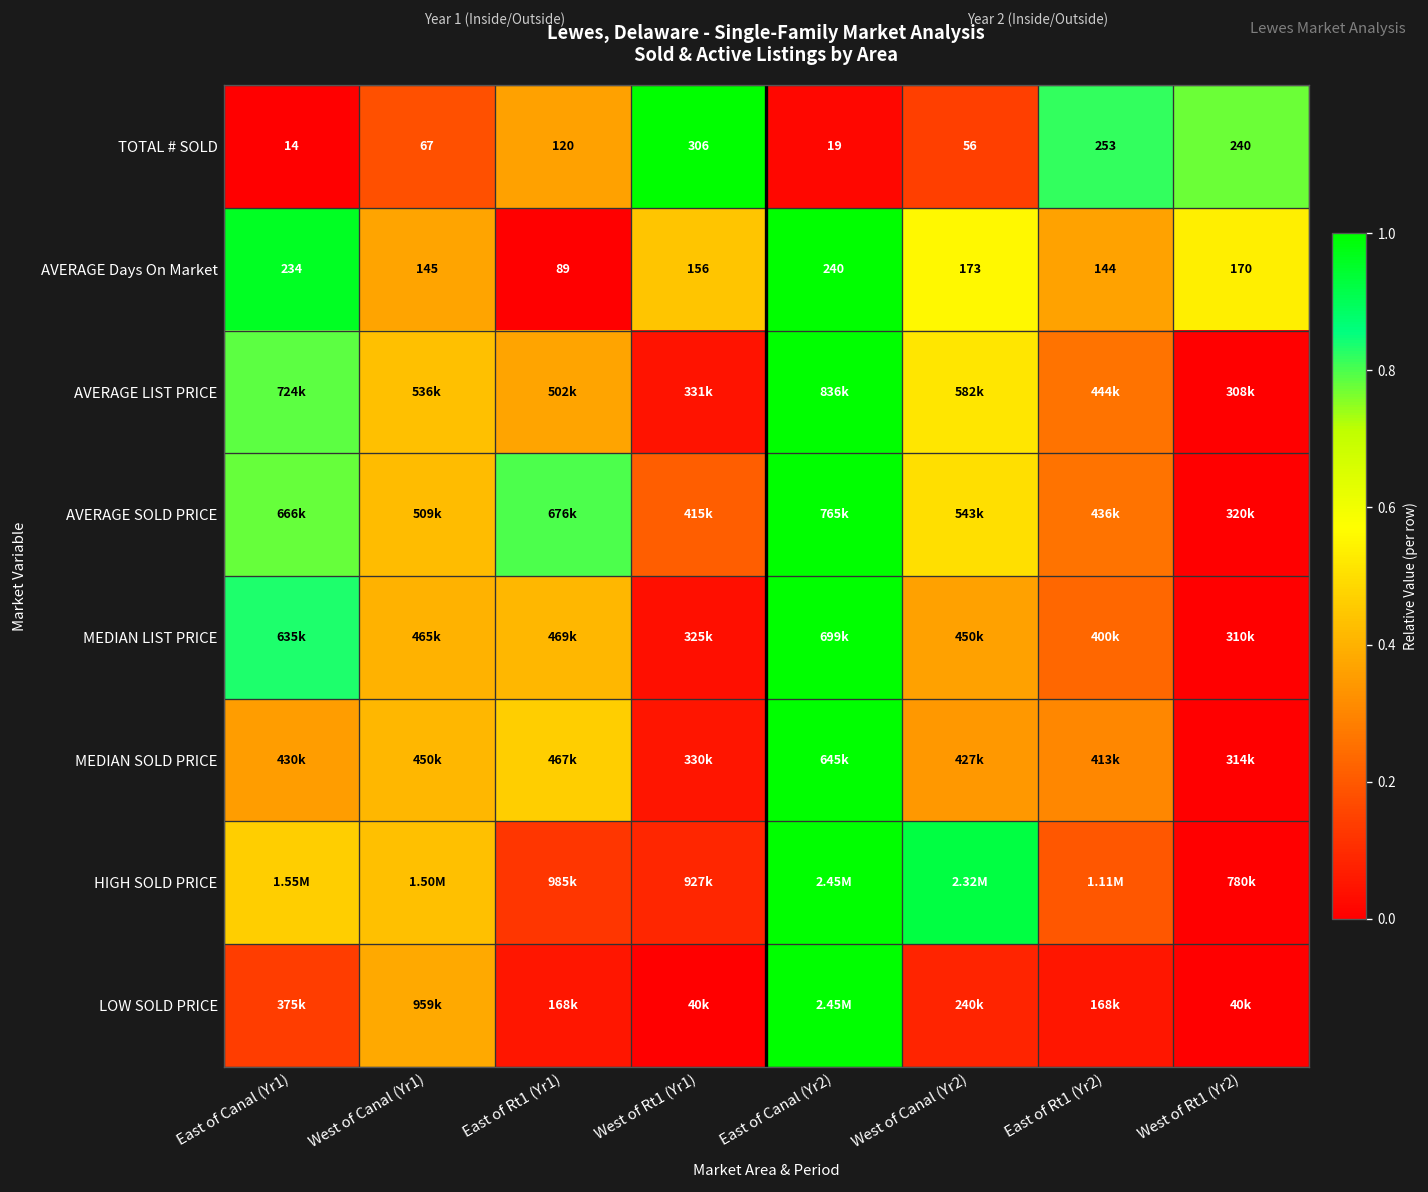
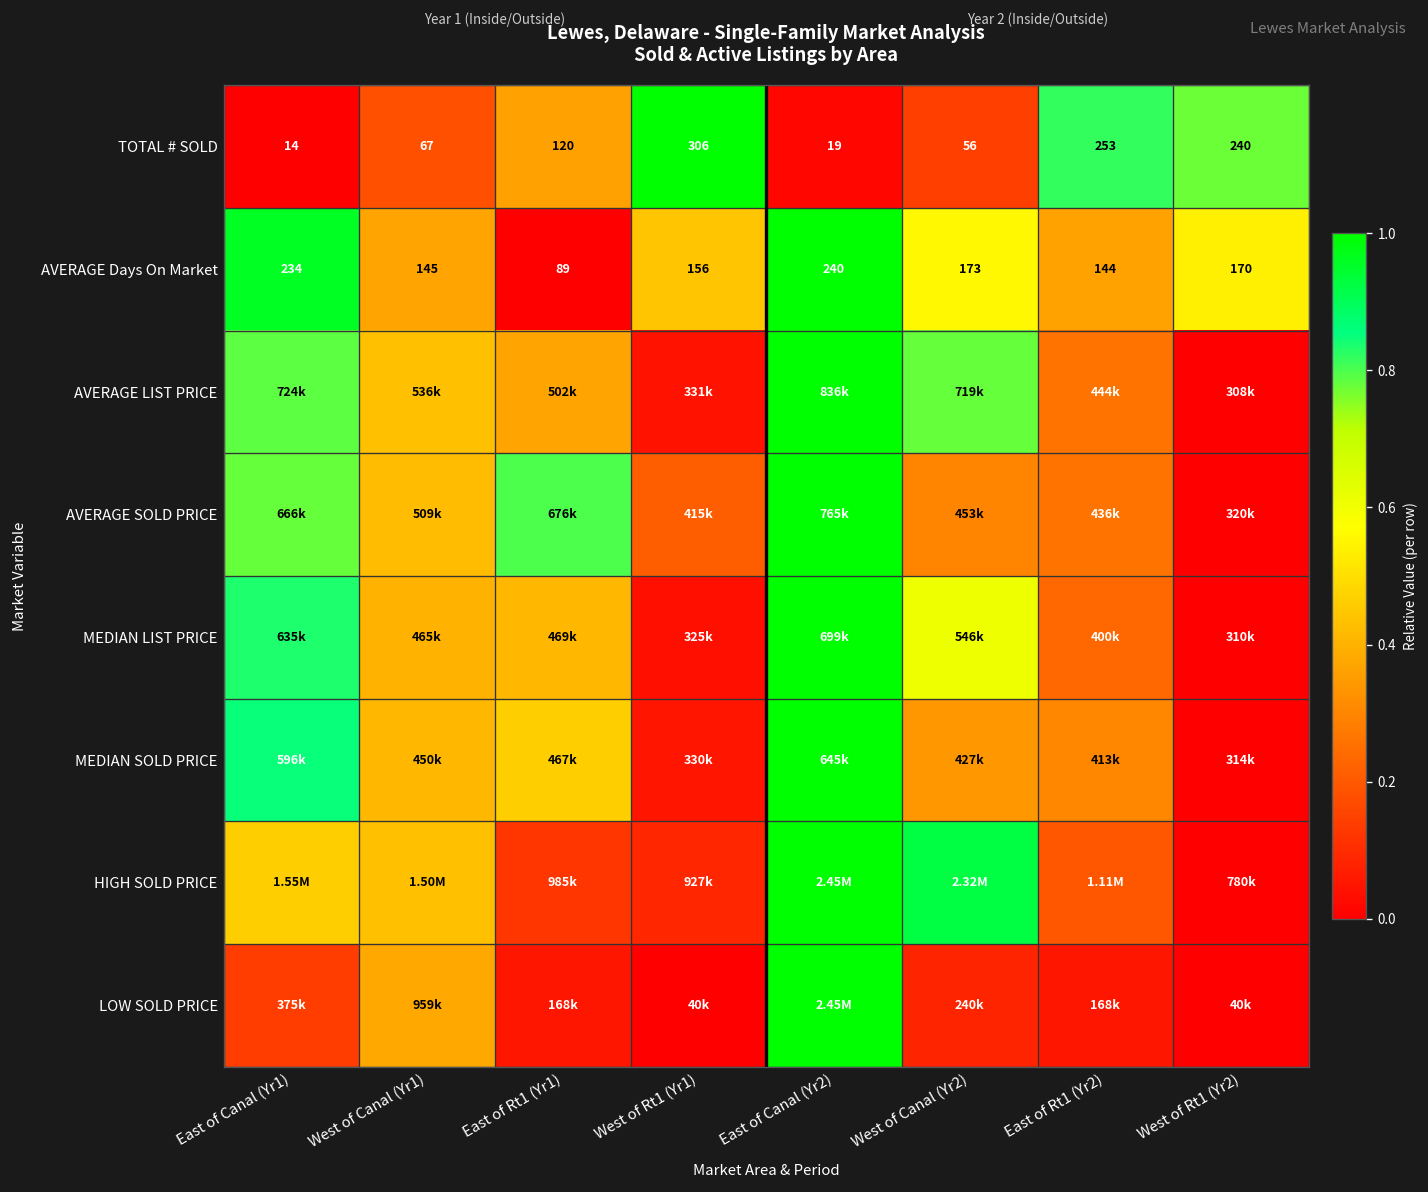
AVERAGE LIST PRICE, West of Canal (Yr2): 582k -> 719k
AVERAGE SOLD PRICE, West of Canal (Yr2): 543k -> 453k
MEDIAN LIST PRICE, West of Canal (Yr2): 450k -> 546k
MEDIAN SOLD PRICE, East of Canal (Yr1): 430k -> 596k
